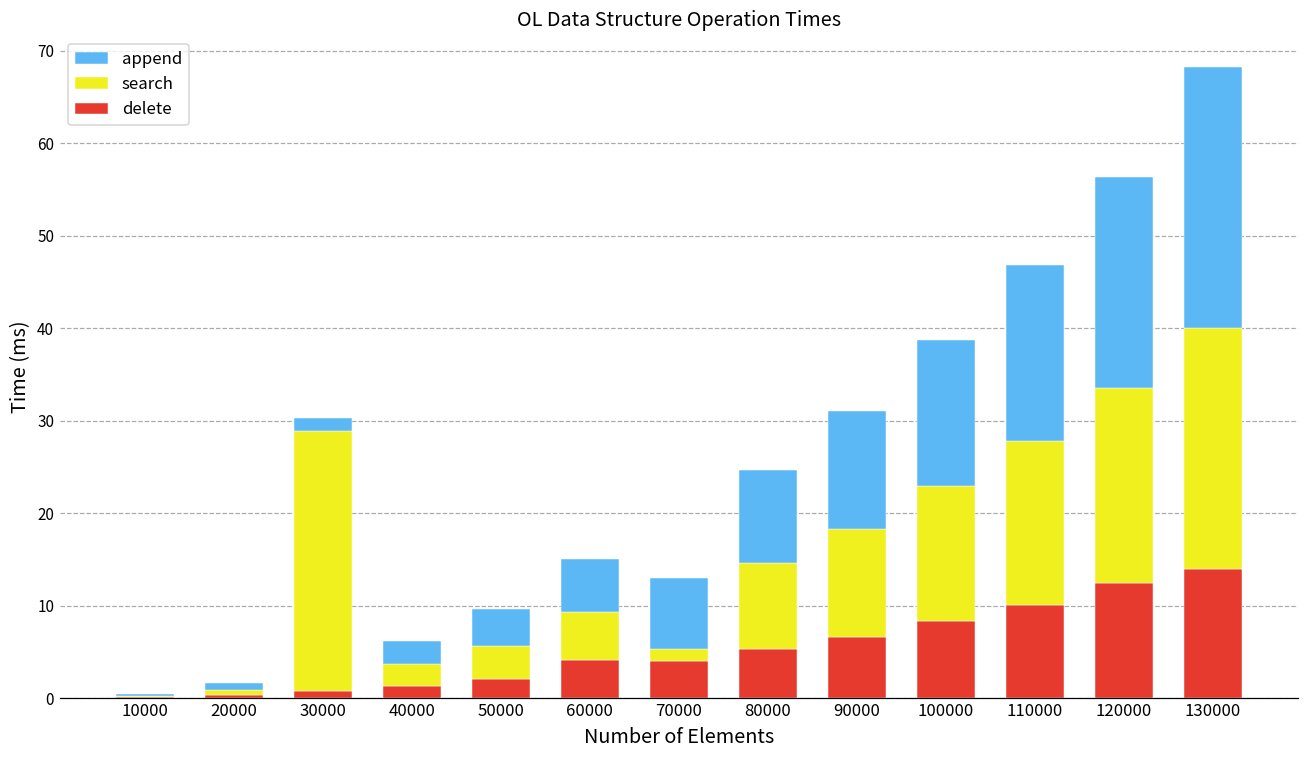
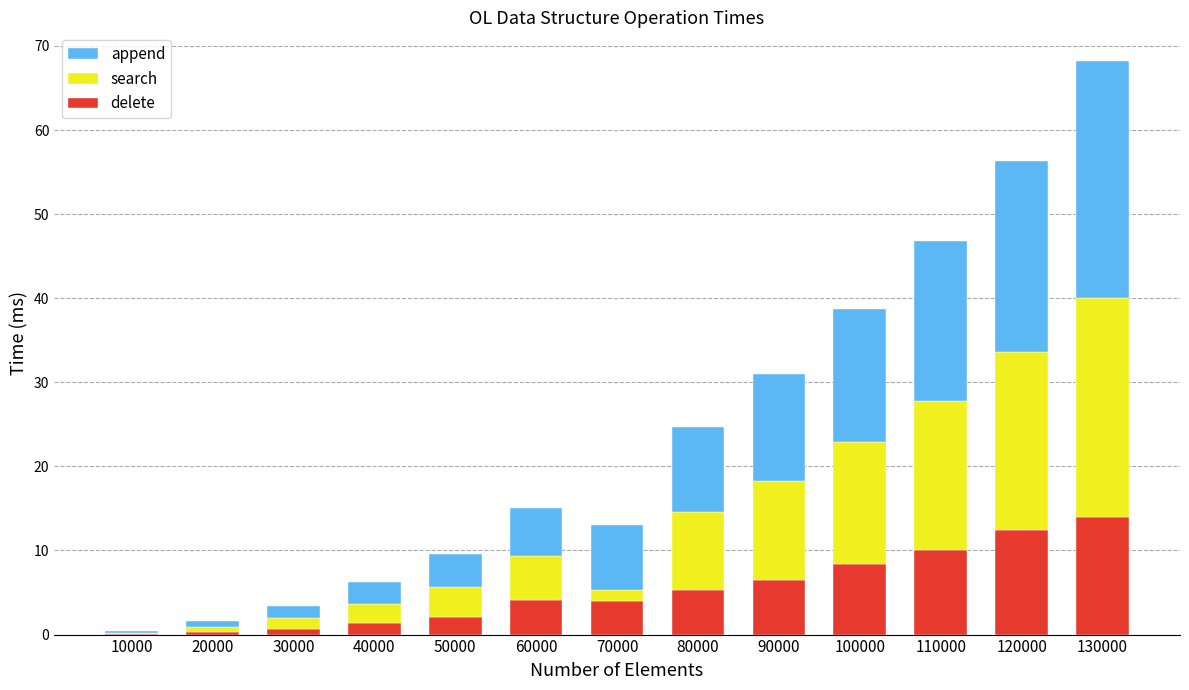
search, 30000: 28 -> 1
